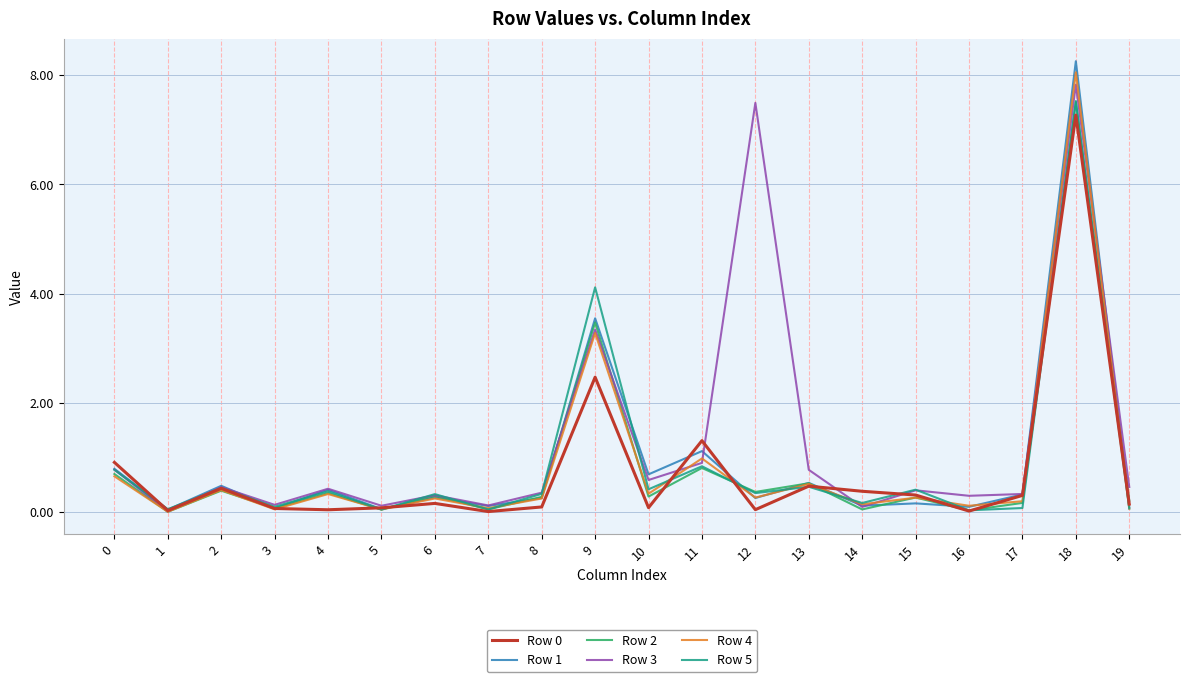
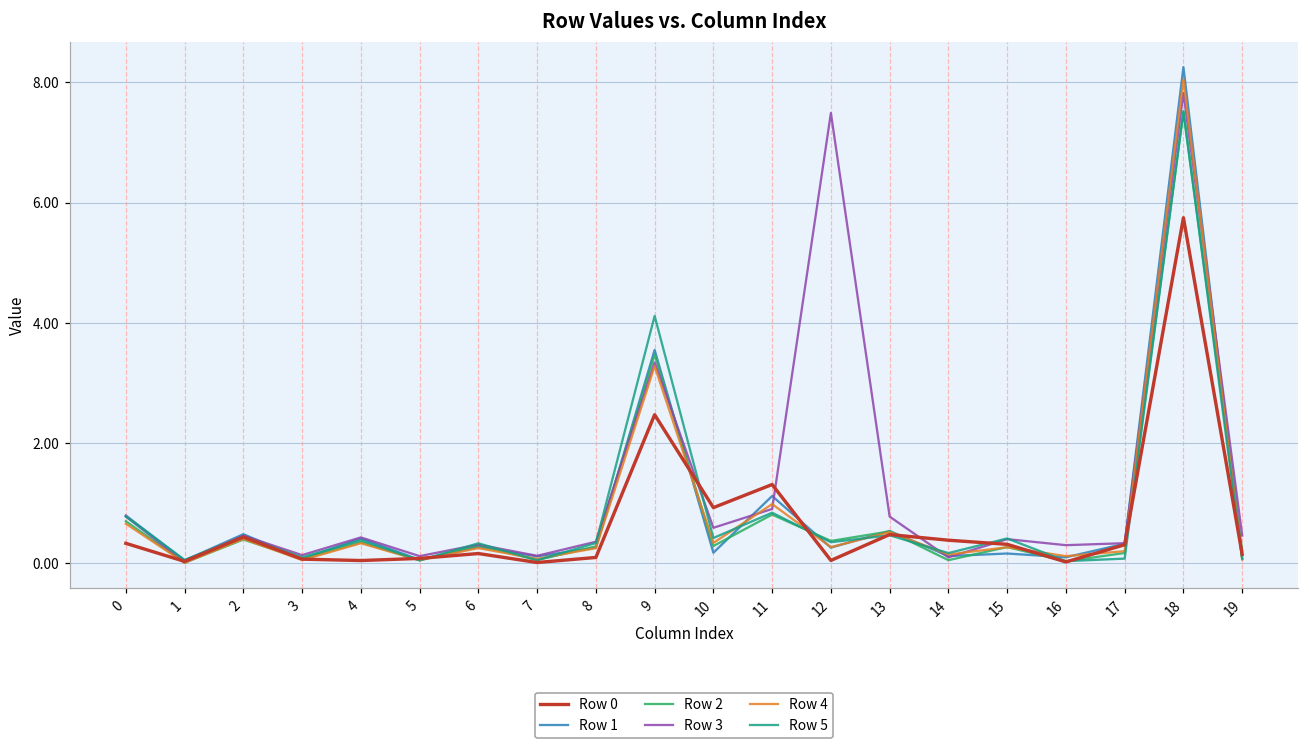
Row 0, 0: 0.9 -> 0.3
Row 0, 10: 0.1 -> 0.9
Row 1, 10: 0.7 -> 0.2
Row 0, 18: 7.3 -> 5.7
